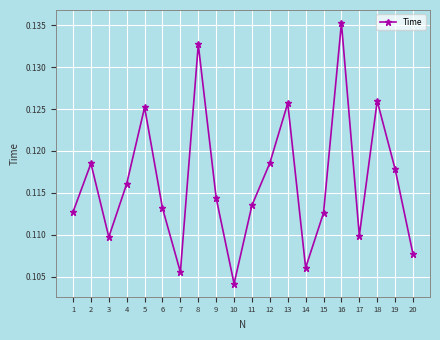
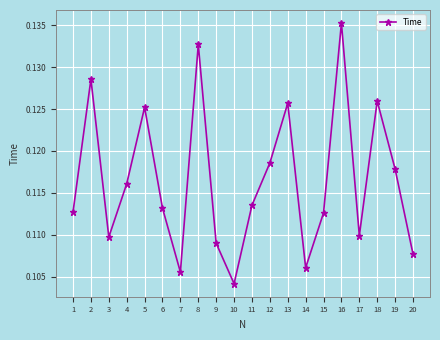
2: 0.119 -> 0.129
9: 0.114 -> 0.109
